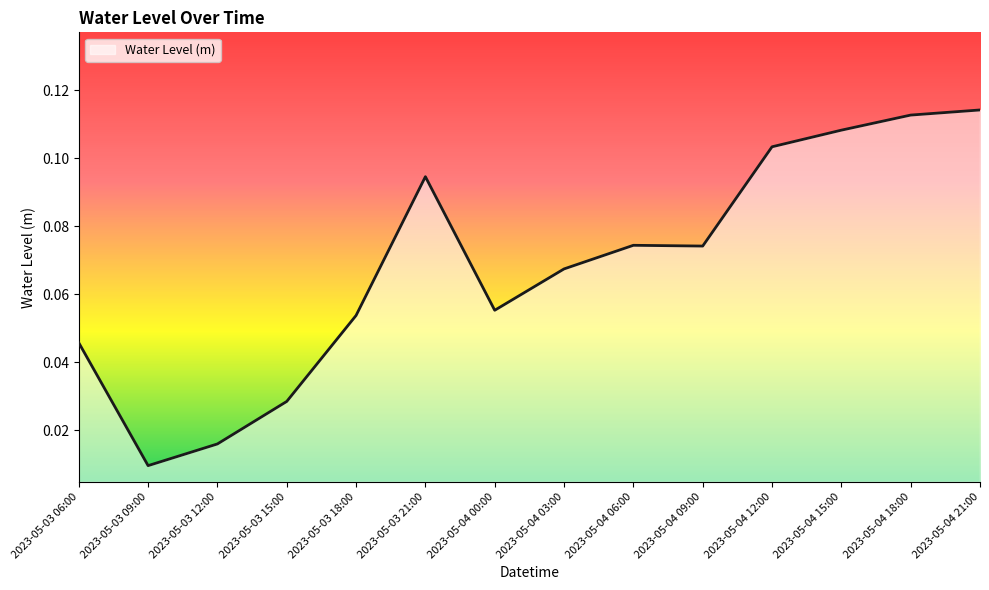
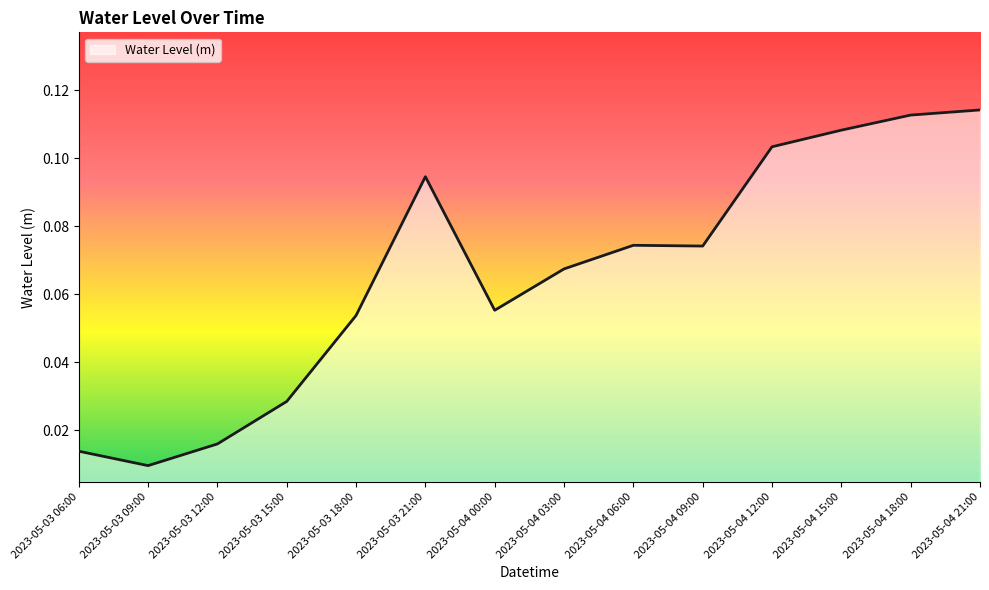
2023-05-03 06:00: 0.046 -> 0.014
